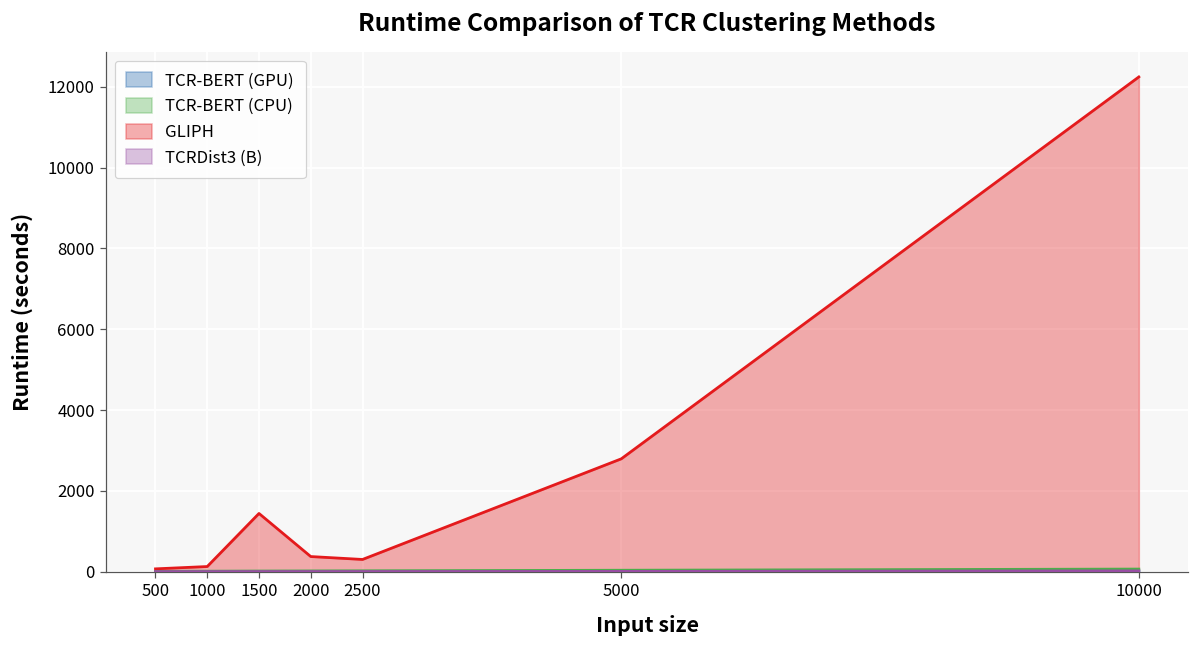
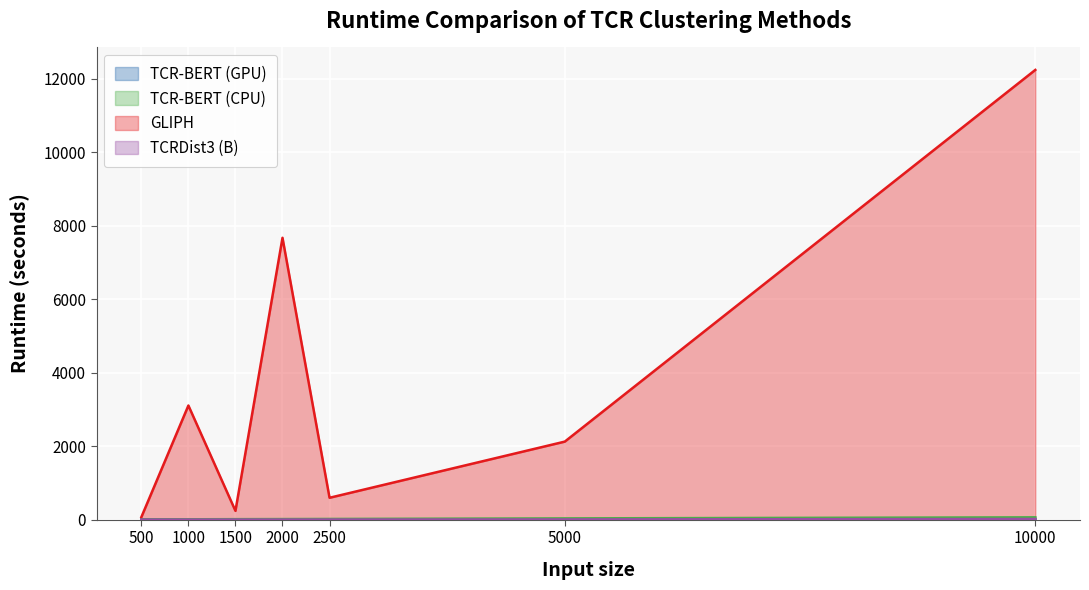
GLIPH, 1000: 100 -> 3100
GLIPH, 1500: 1400 -> 200
GLIPH, 2000: 400 -> 7700
GLIPH, 2500: 300 -> 600
GLIPH, 5000: 2800 -> 2100
